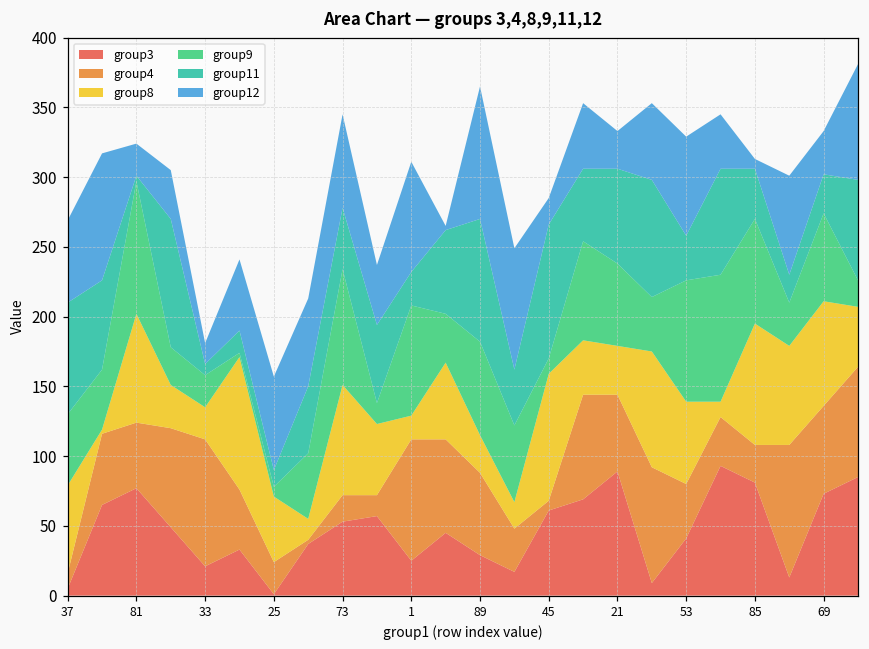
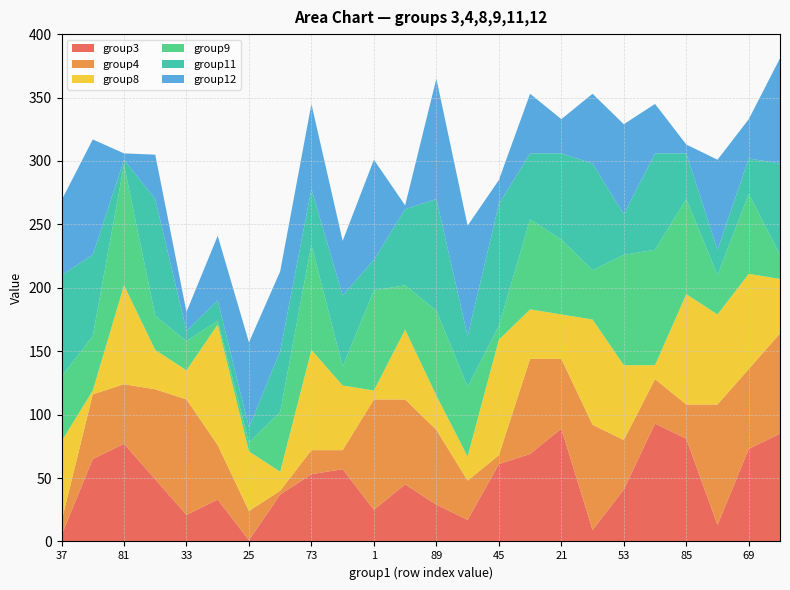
group12, 81: 23 -> 5
group8, 1: 17 -> 7
